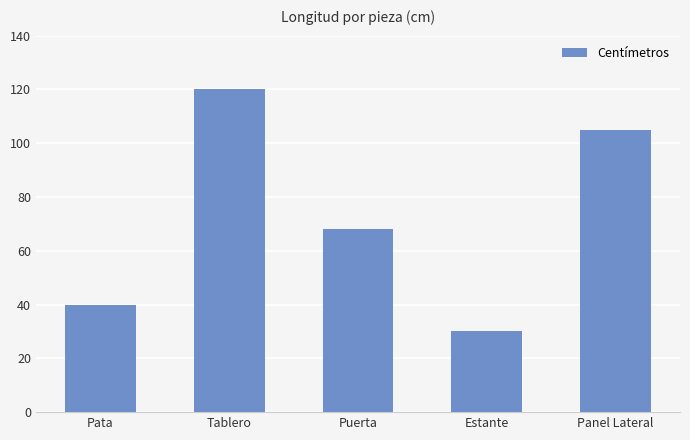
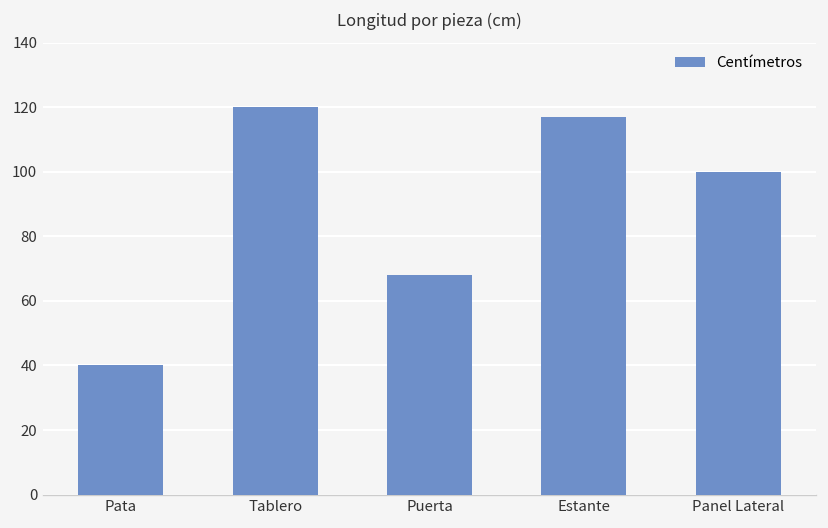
Estante: 30 -> 117
Panel Lateral: 105 -> 100
